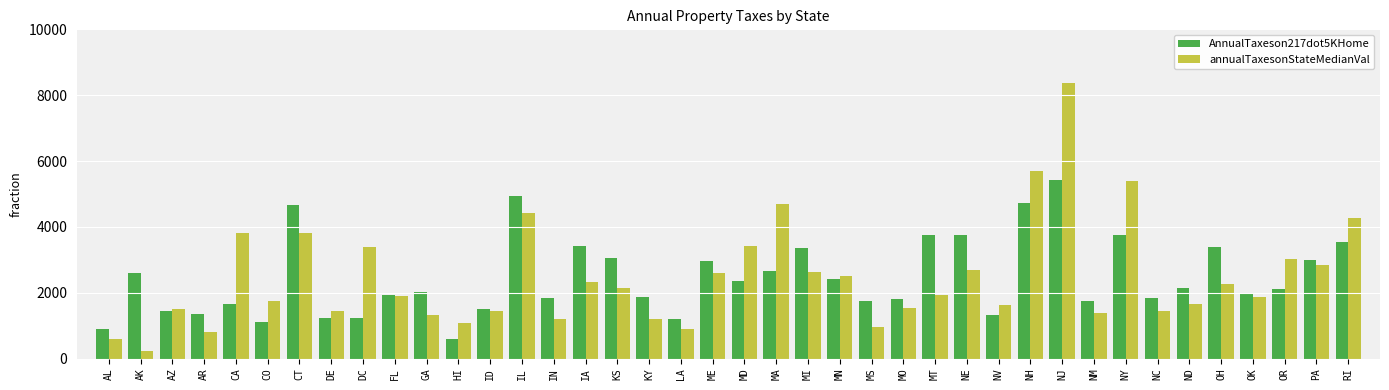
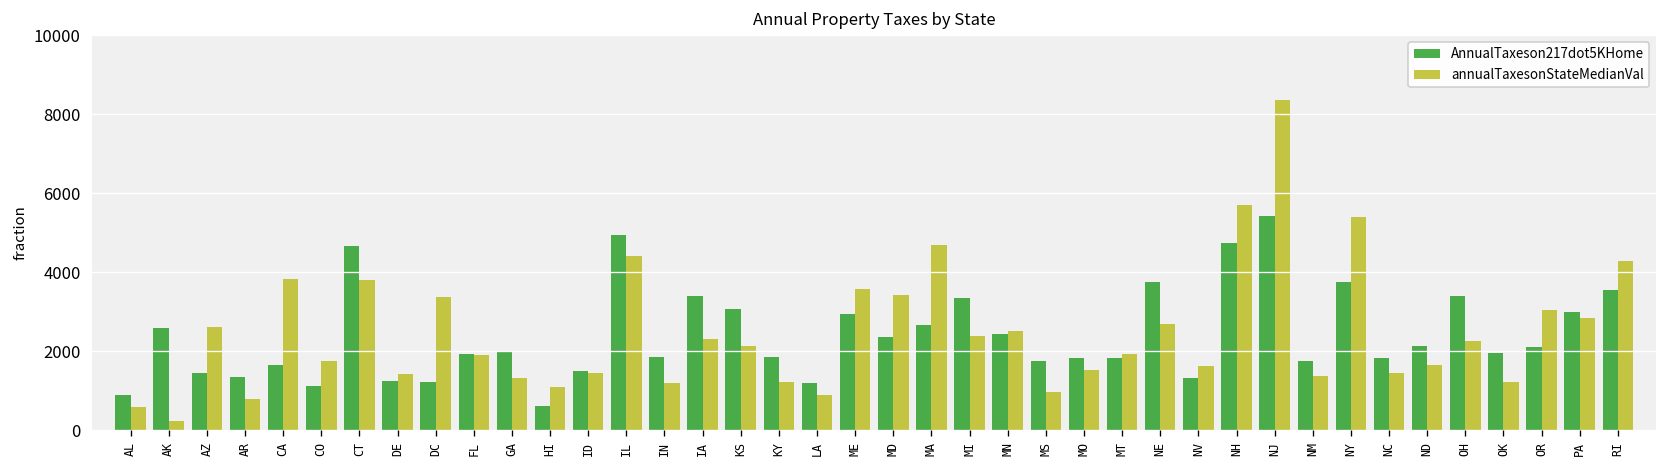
annualTaxesonStateMedianVal, AZ: 1500 -> 2600
annualTaxesonStateMedianVal, ME: 2600 -> 3600
annualTaxesonStateMedianVal, MI: 2600 -> 2400
AnnualTaxeson217dot5KHome, MT: 3800 -> 1800
annualTaxesonStateMedianVal, OK: 1900 -> 1200
